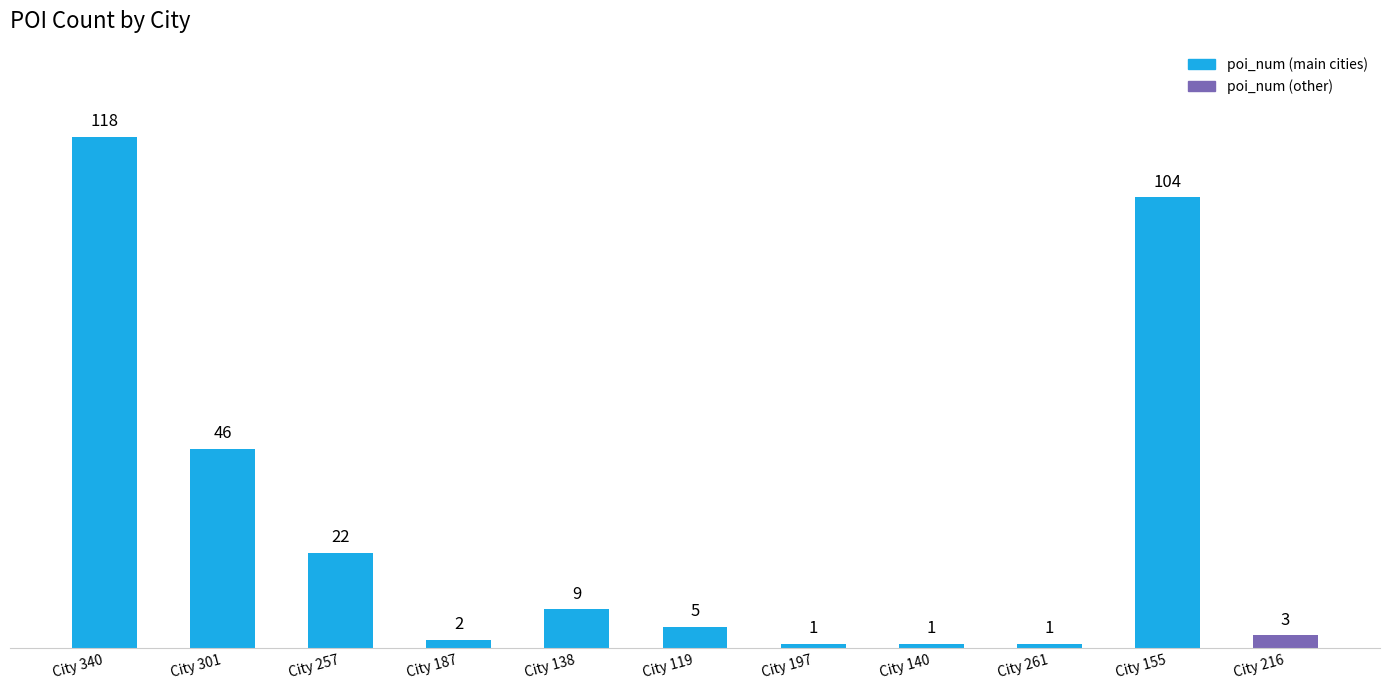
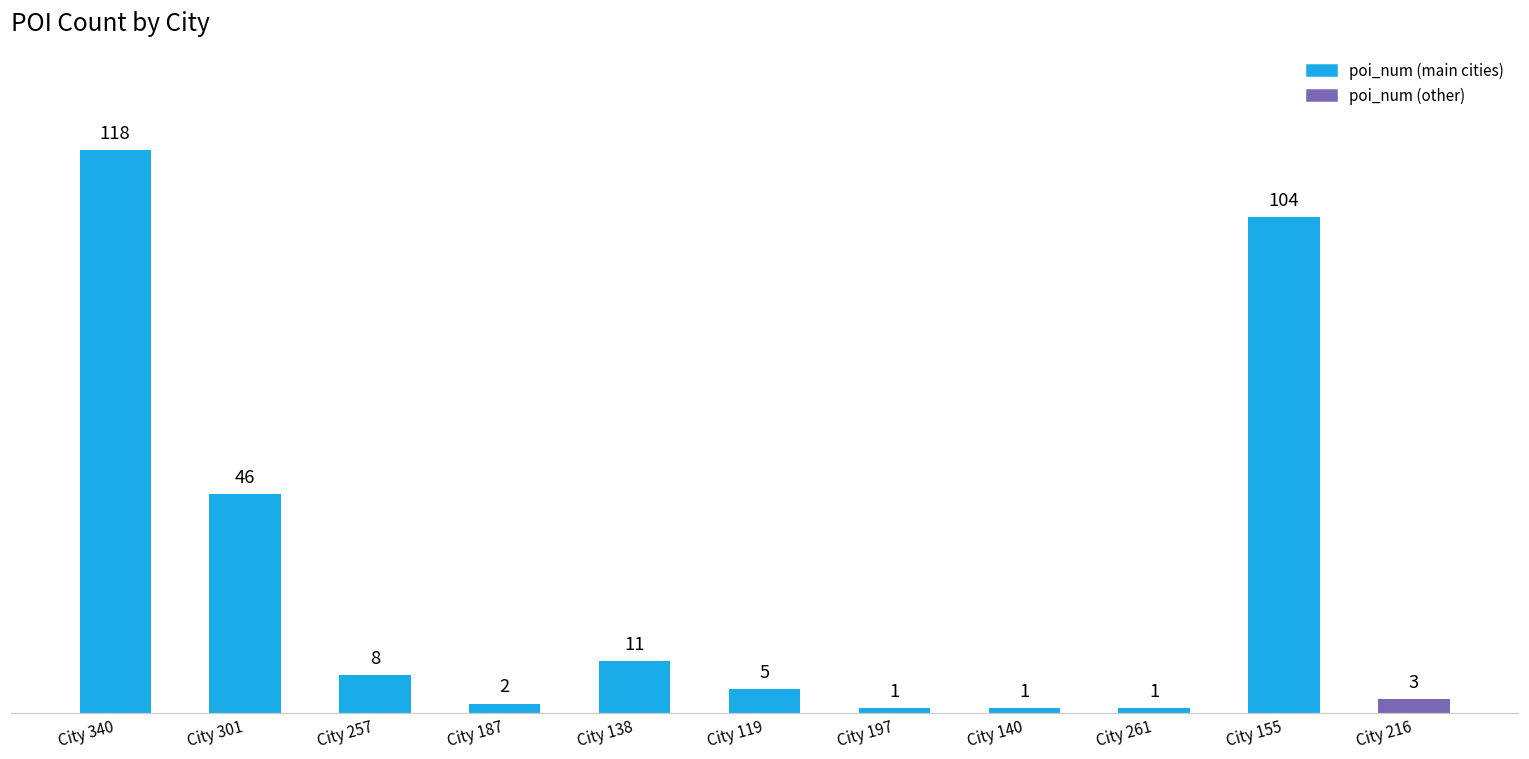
City 257: 22 -> 8
City 138: 9 -> 11
